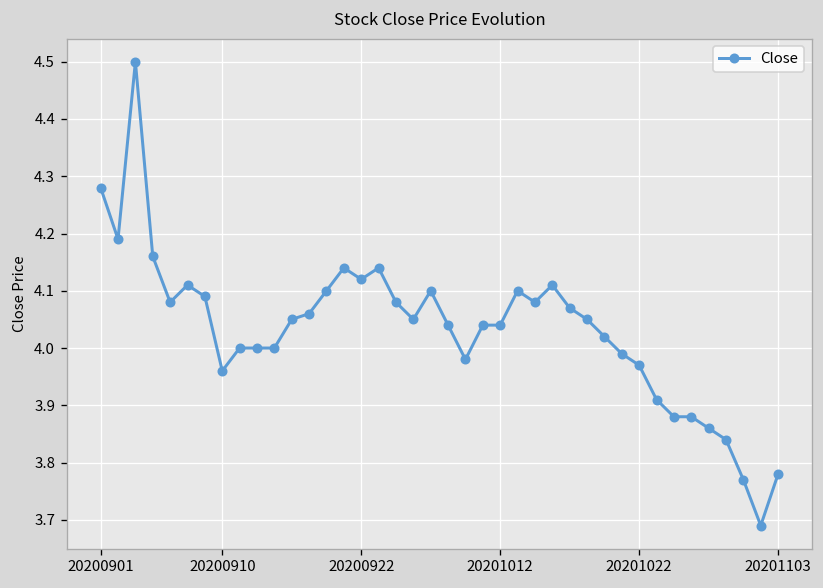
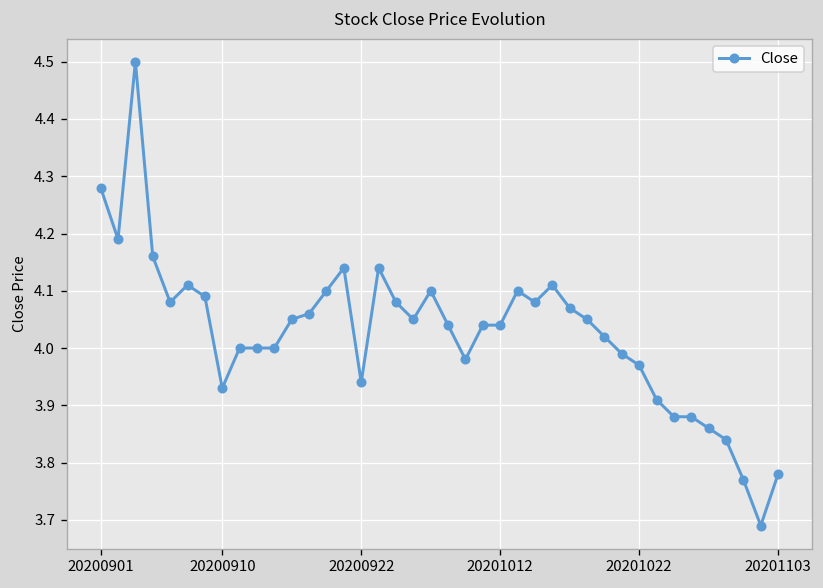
20200910: 3.96 -> 3.93
20200922: 4.12 -> 3.94
